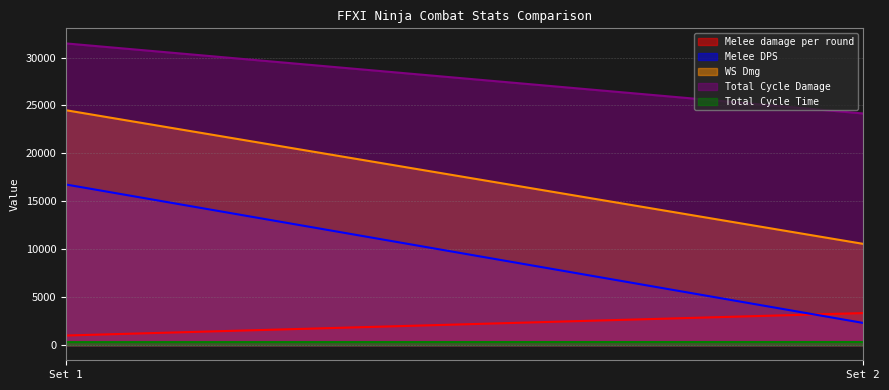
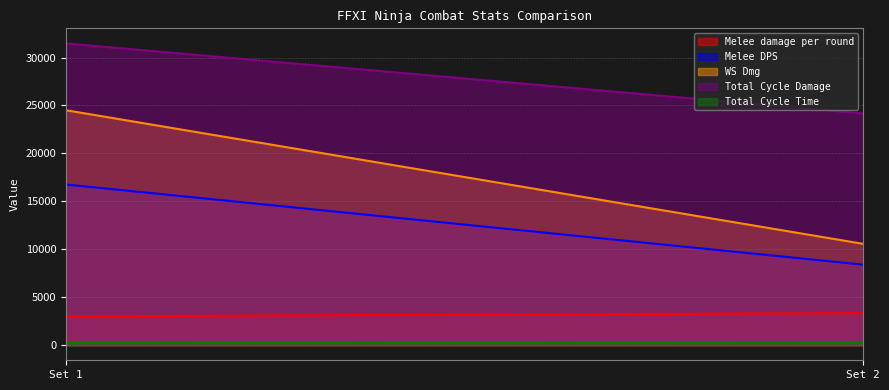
Melee damage per round, Set 1: 1000 -> 3000
Melee DPS, Set 2: 2000 -> 8000
